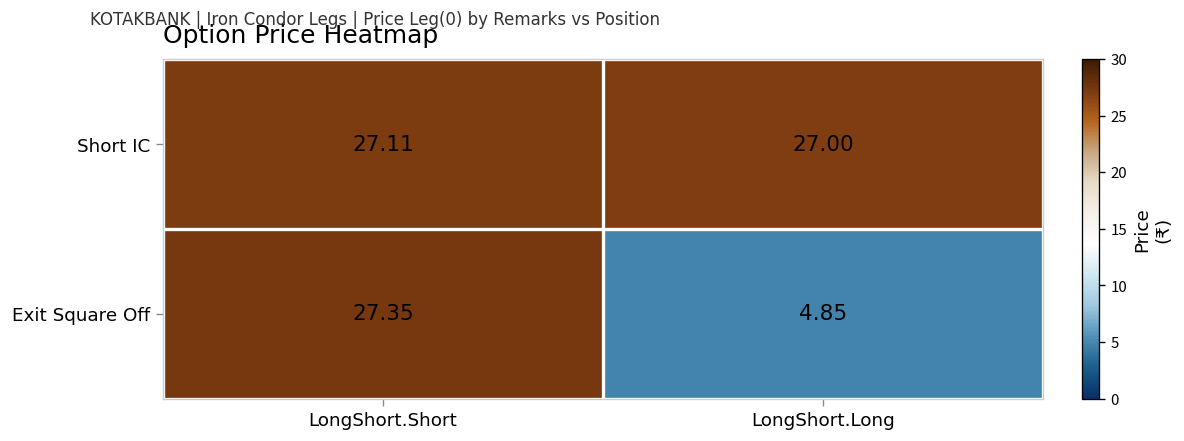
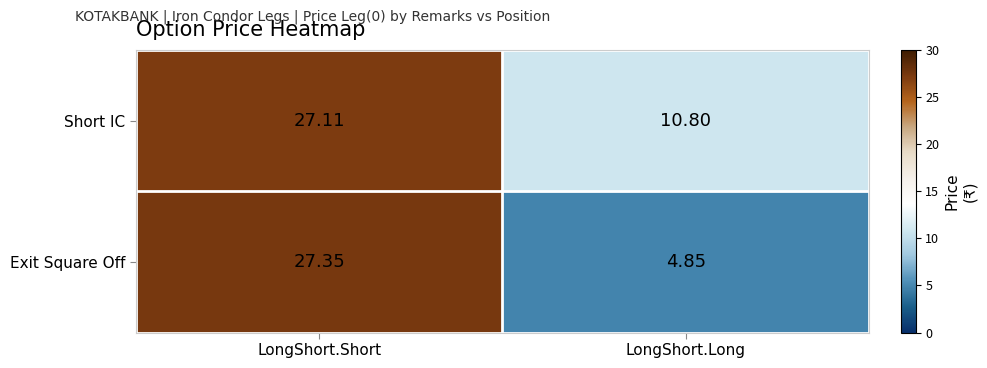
Short IC, LongShort.Long: 27.00 -> 10.80
